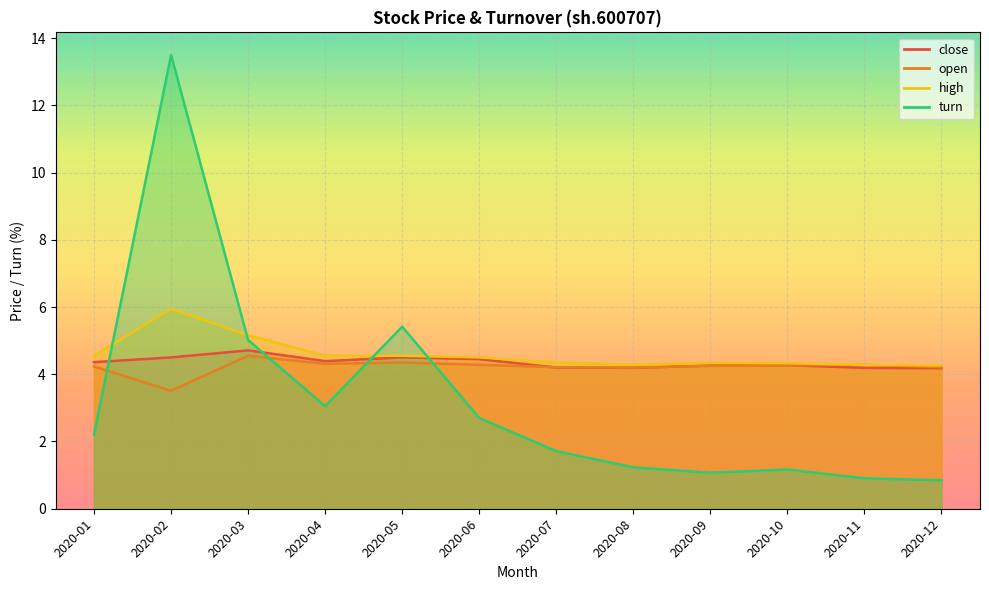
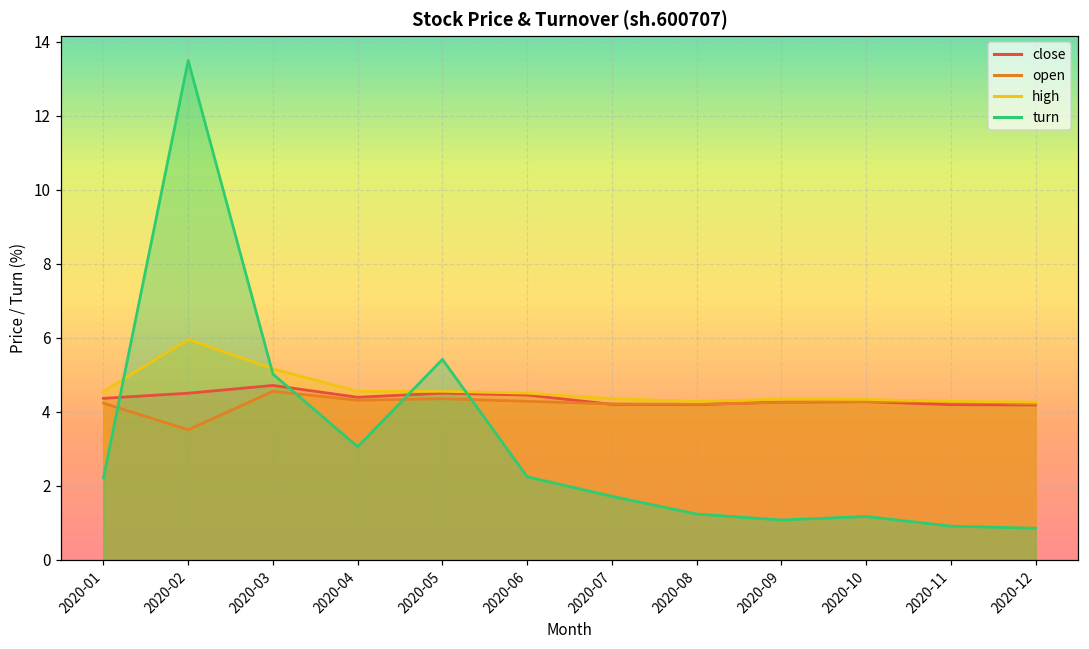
turn, 2020-06: 2.7 -> 2.2
